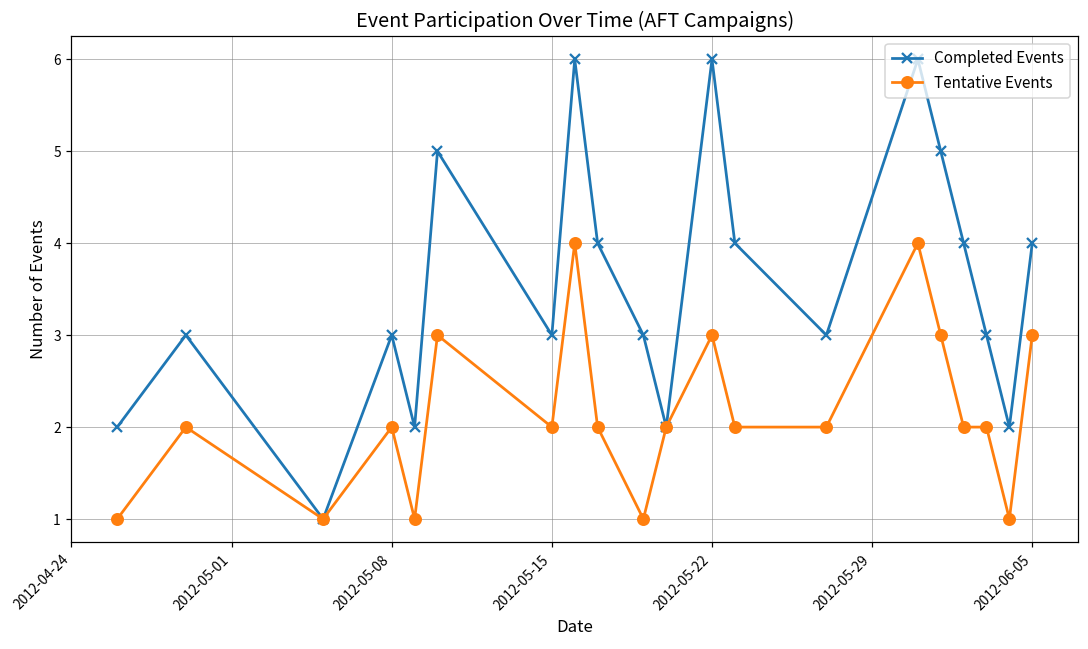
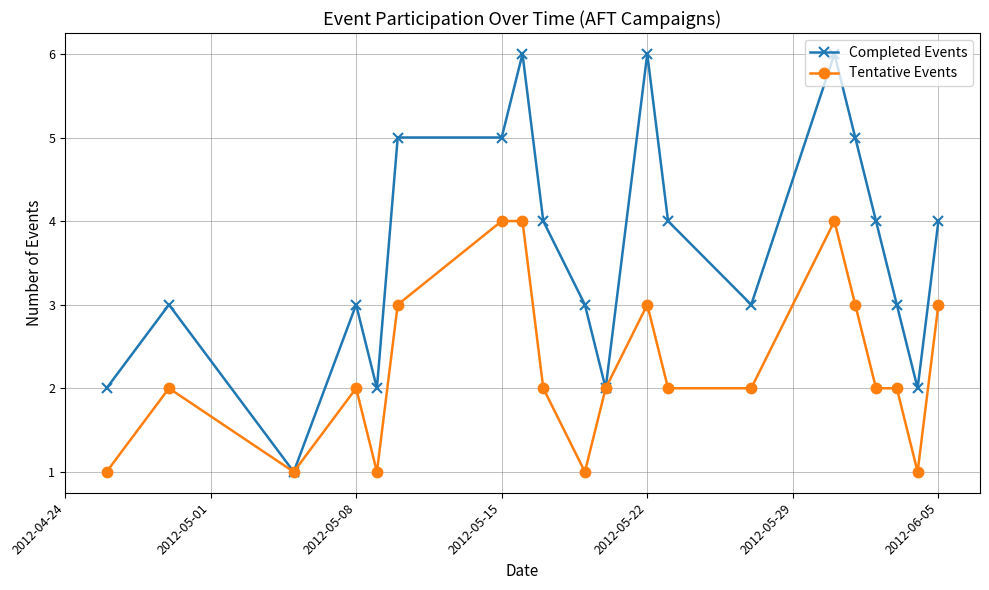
Completed Events, 2012-05-15: 3 -> 5
Tentative Events, 2012-05-15: 2 -> 4
